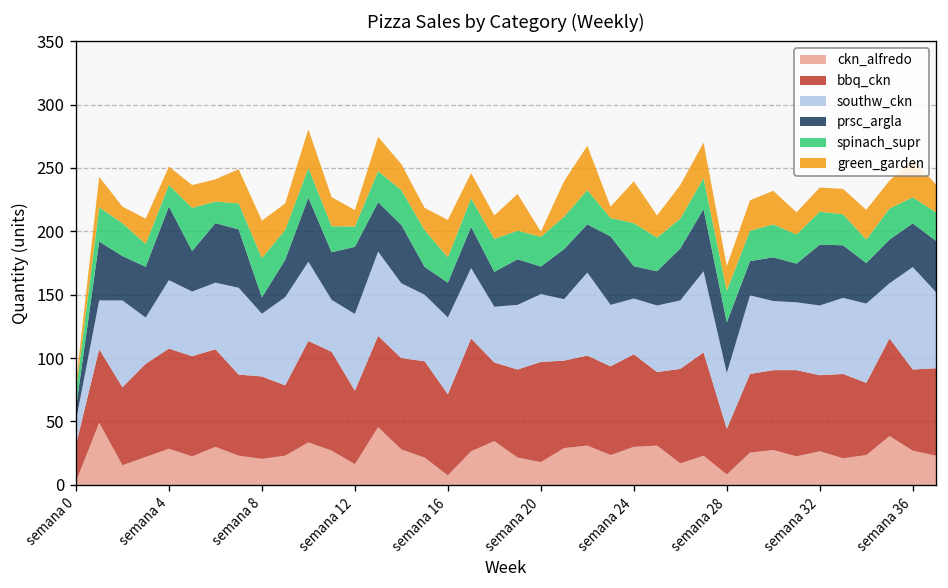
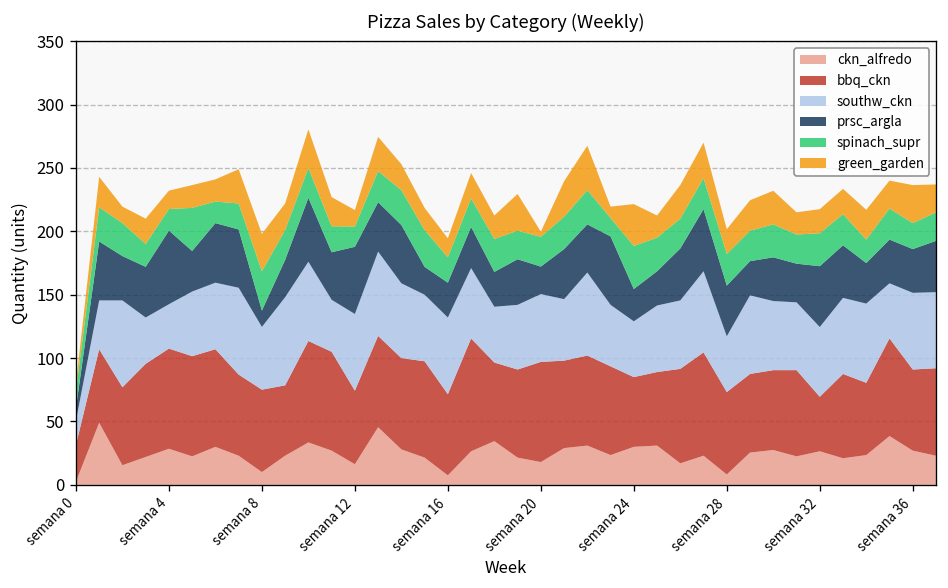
southw_ckn, semana 4: 54 -> 35
ckn_alfredo, semana 8: 21 -> 10
green_garden, semana 16: 30 -> 15
bbq_ckn, semana 24: 73 -> 55
bbq_ckn, semana 28: 36 -> 65
bbq_ckn, semana 32: 60 -> 43
southw_ckn, semana 36: 81 -> 61
